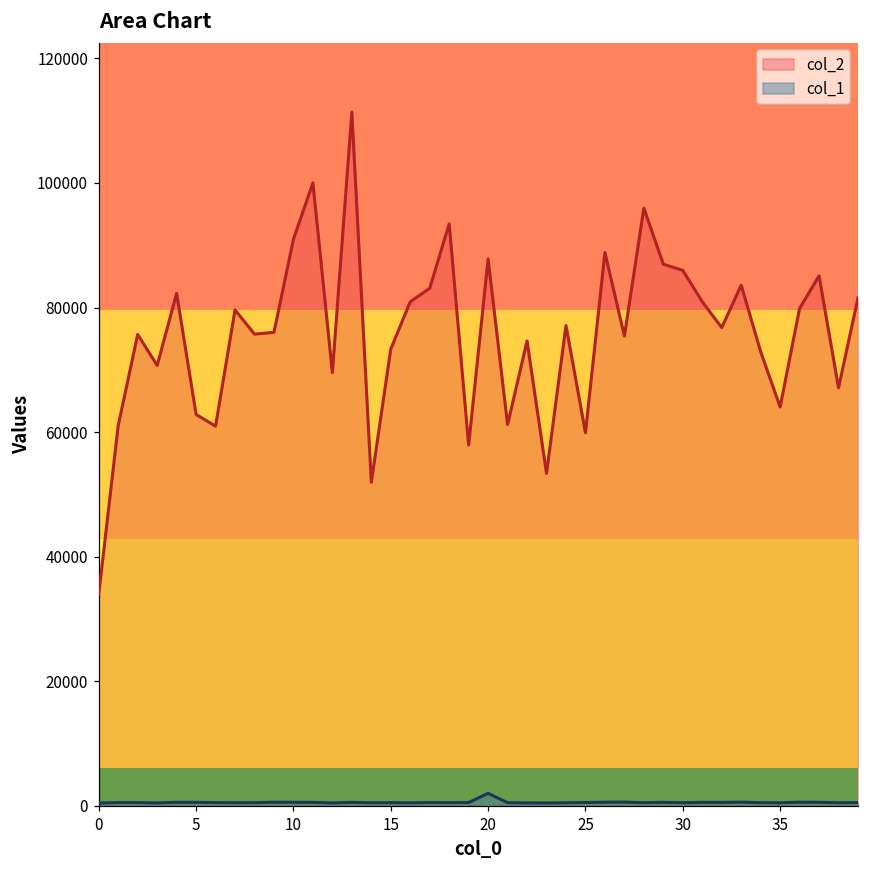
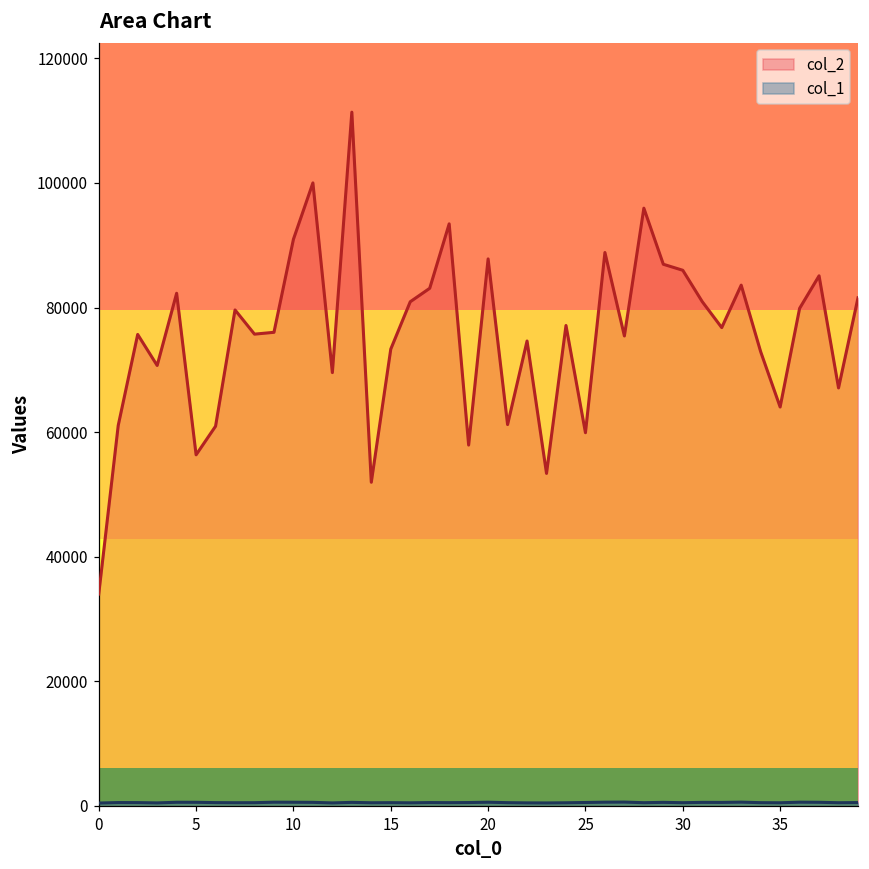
col_2, 5: 63000 -> 56000
col_1, 20: 2000 -> 1000
